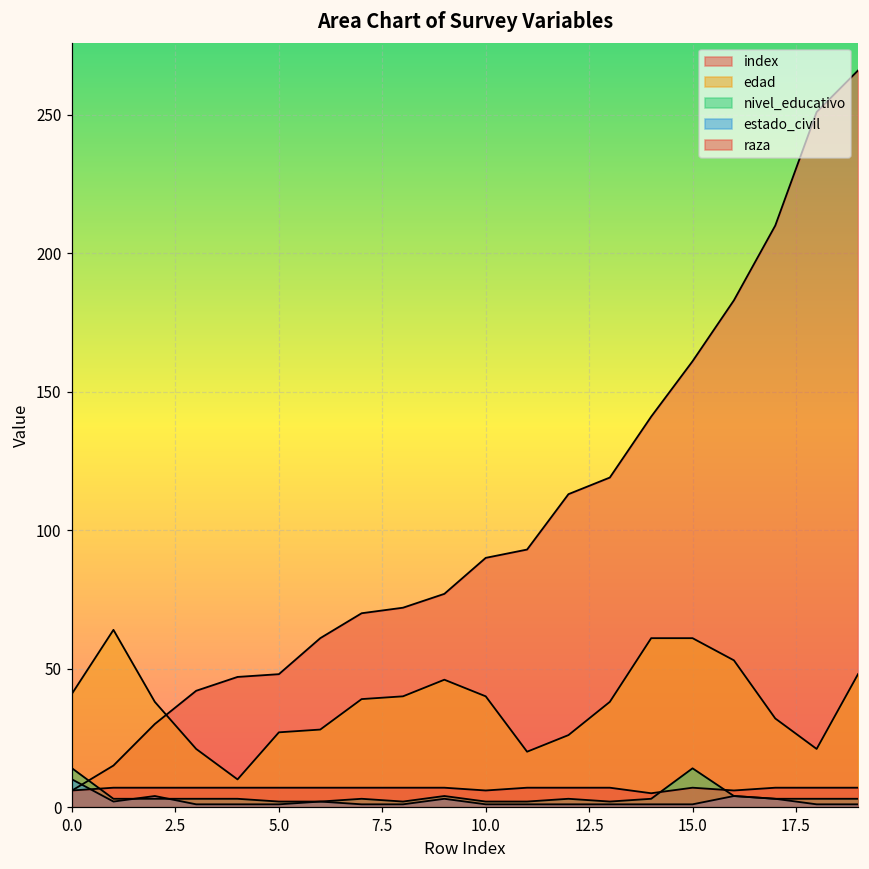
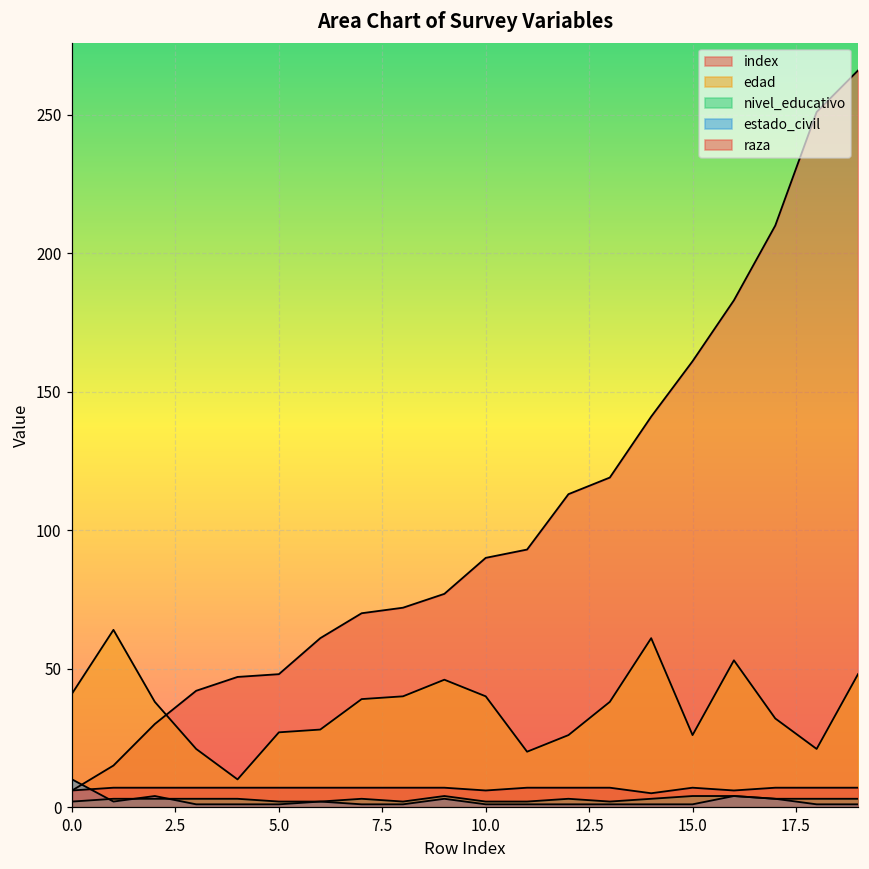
nivel_educativo, 0.0: 14 -> 2
edad, 15.0: 61 -> 26
nivel_educativo, 15.0: 14 -> 4
